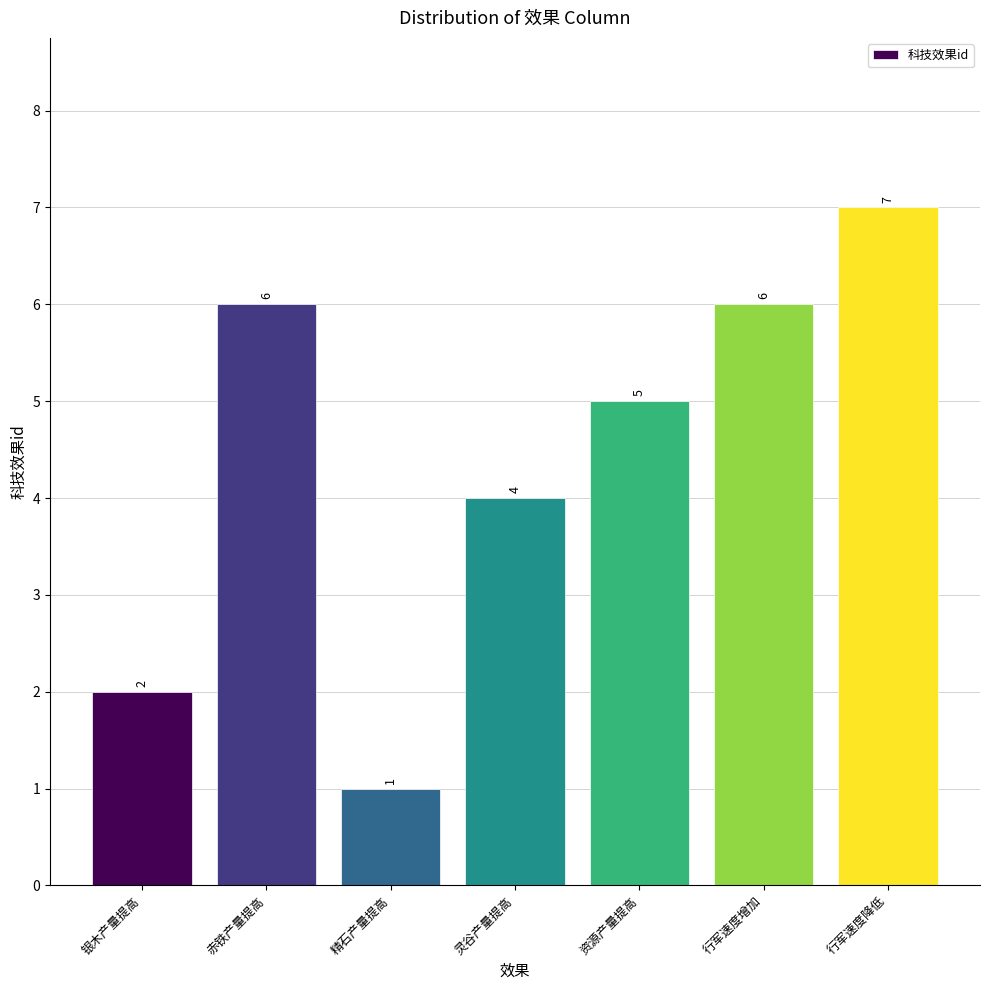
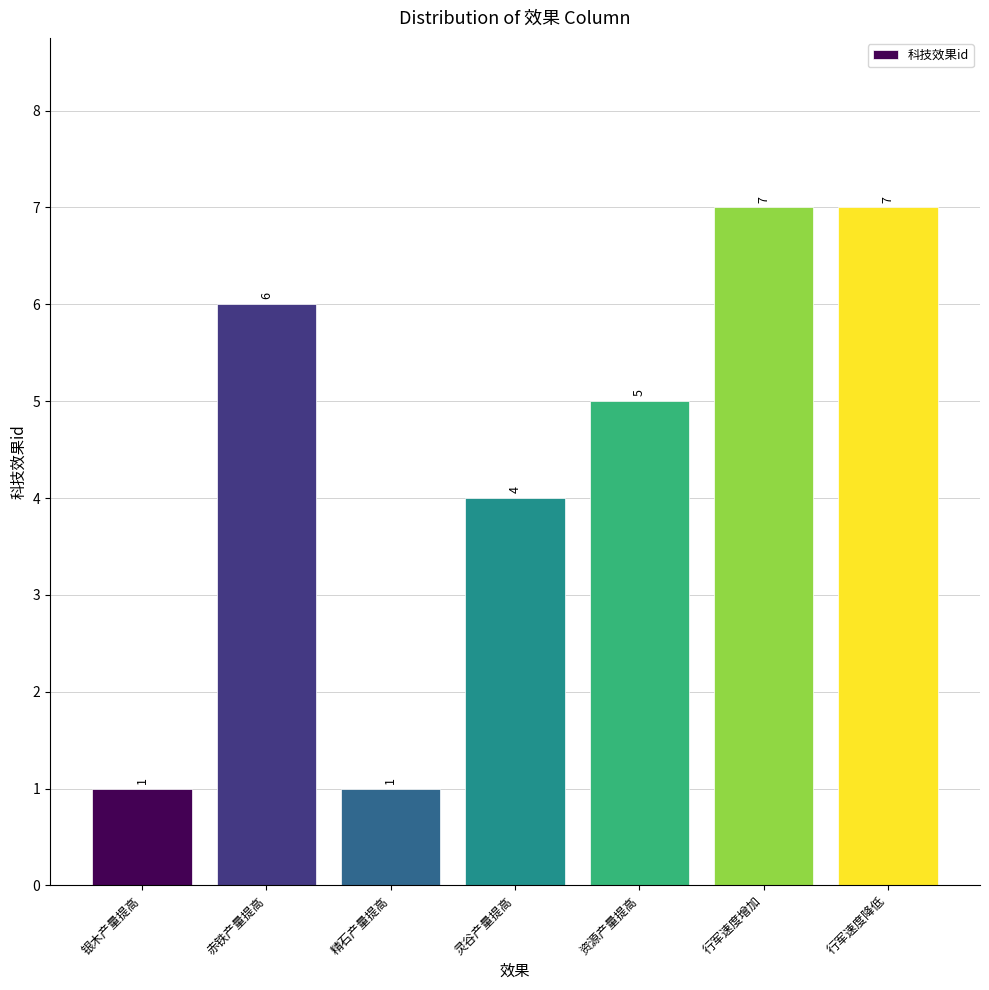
银木产量提高: 2 -> 1
行军速度增加: 6 -> 7
